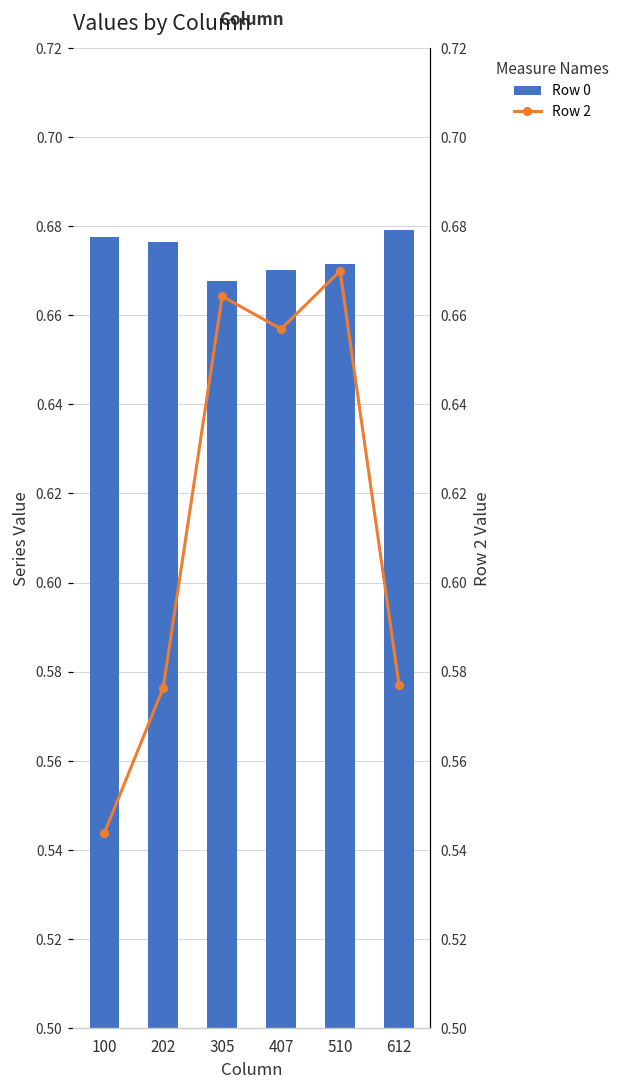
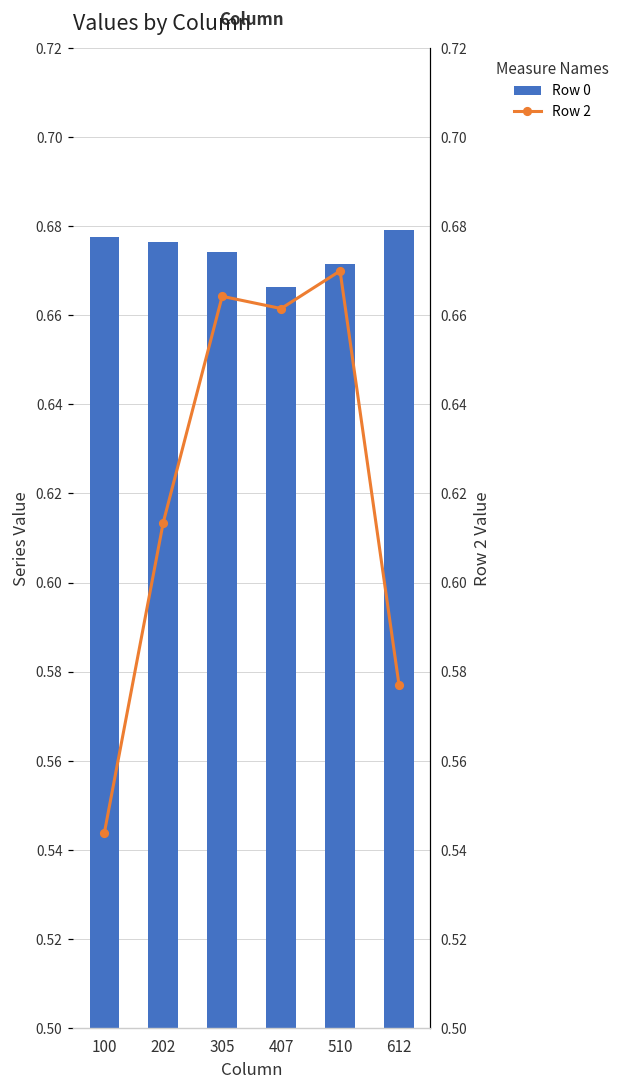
Row 0, 305: 0.668 -> 0.674
Row 0, 407: 0.670 -> 0.666
Row 2, 202: 0.576 -> 0.613
Row 2, 407: 0.657 -> 0.662
